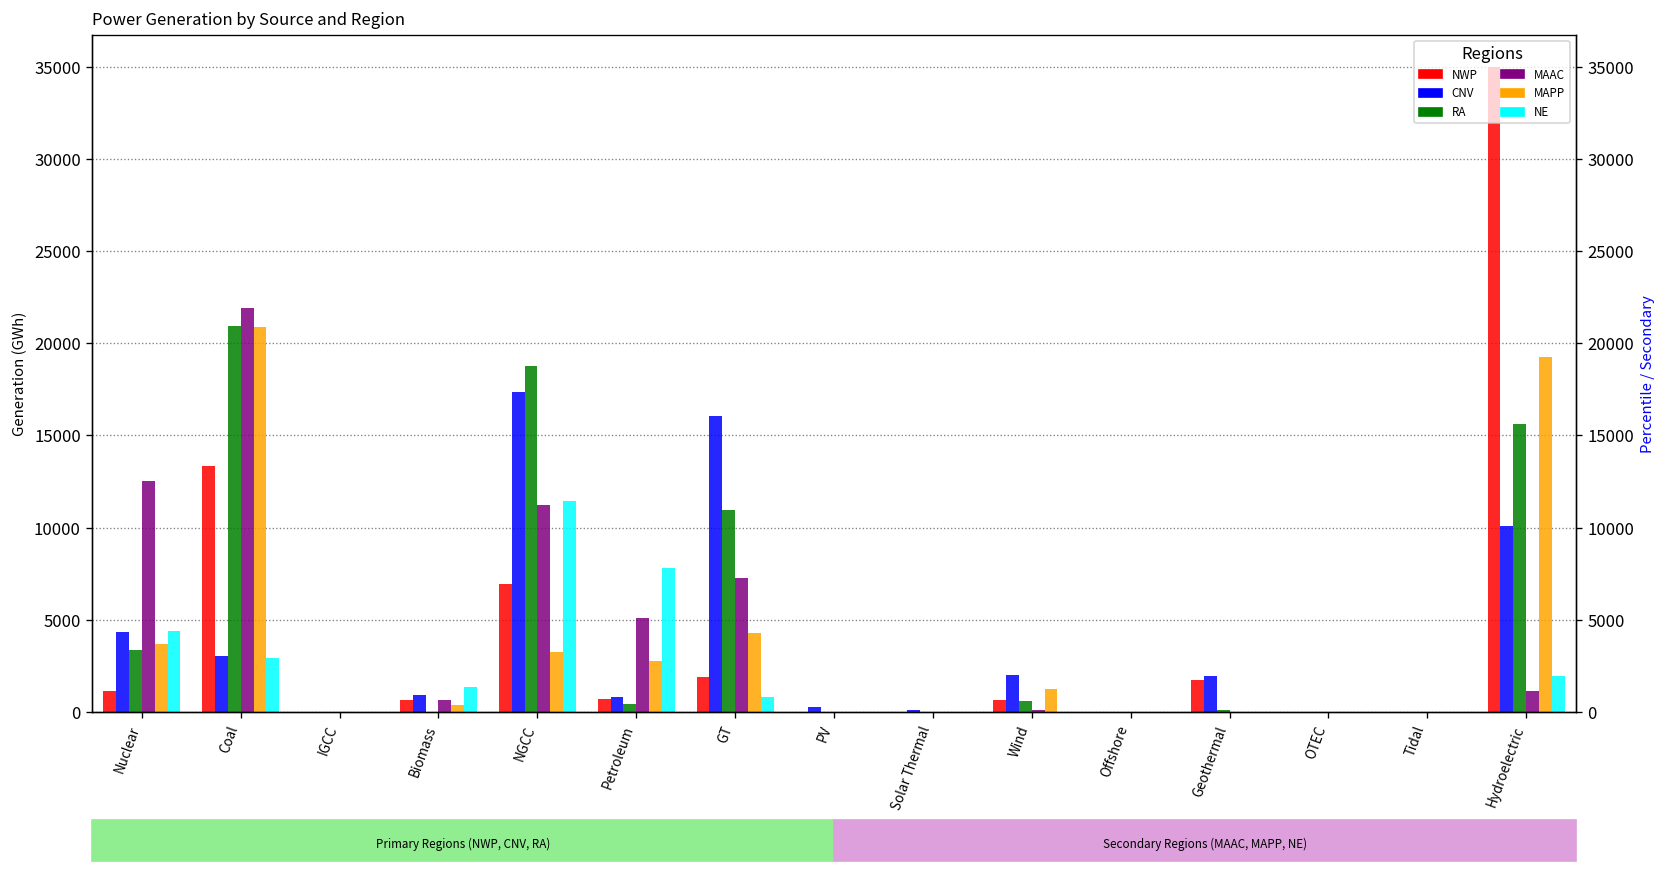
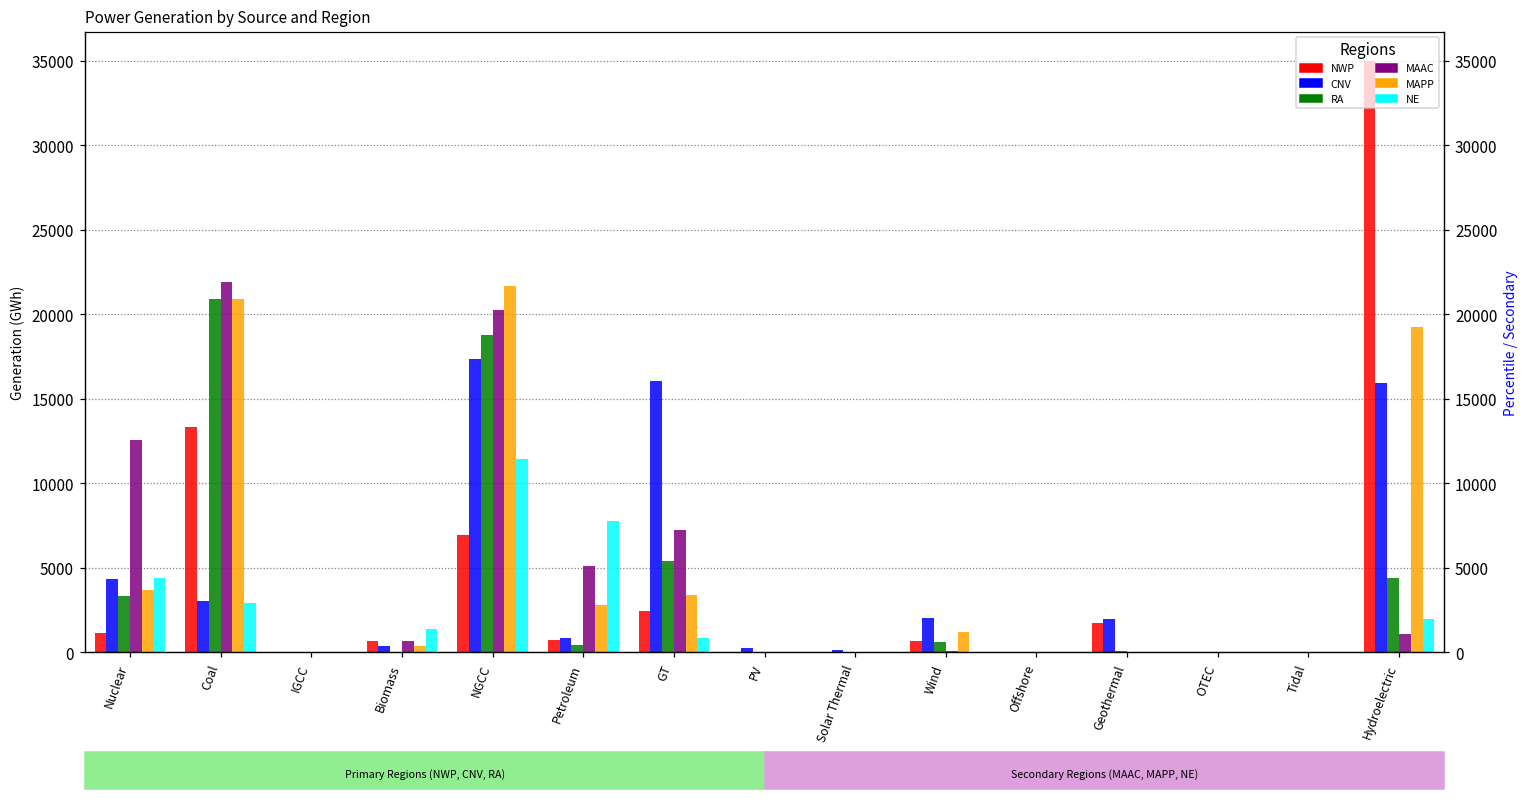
CNV, Biomass: 900 -> 400
MAAC, NGCC: 11200 -> 20300
MAPP, NGCC: 3200 -> 21700
NWP, GT: 1900 -> 2400
RA, GT: 11000 -> 5400
MAPP, GT: 4300 -> 3400
CNV, Hydroelectric: 10100 -> 15900
RA, Hydroelectric: 15600 -> 4400
